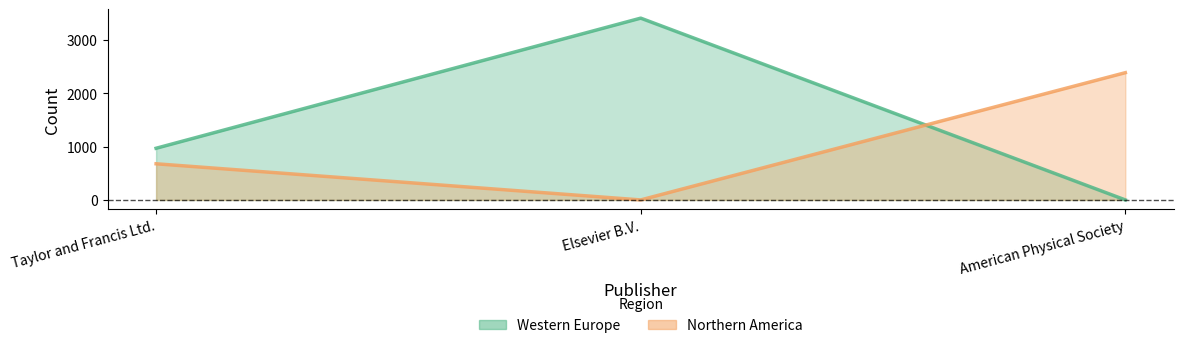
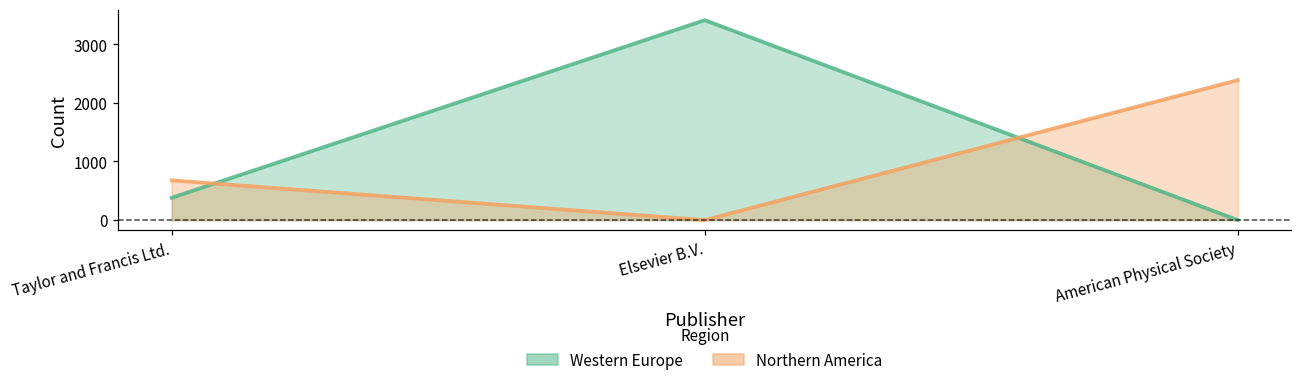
Western Europe, Taylor and Francis Ltd.: 1000 -> 400
